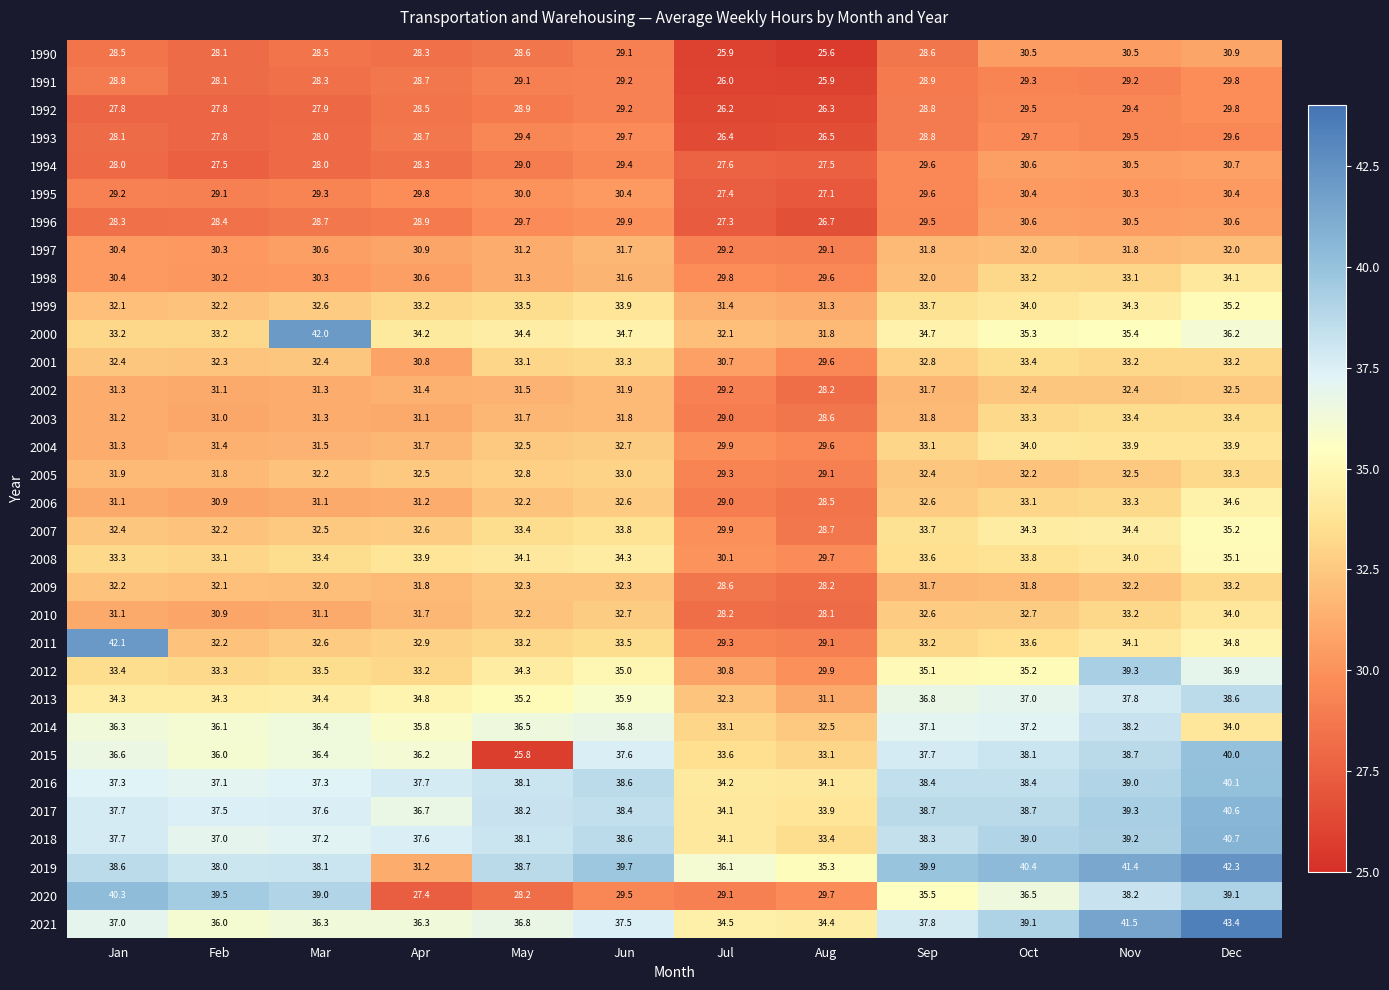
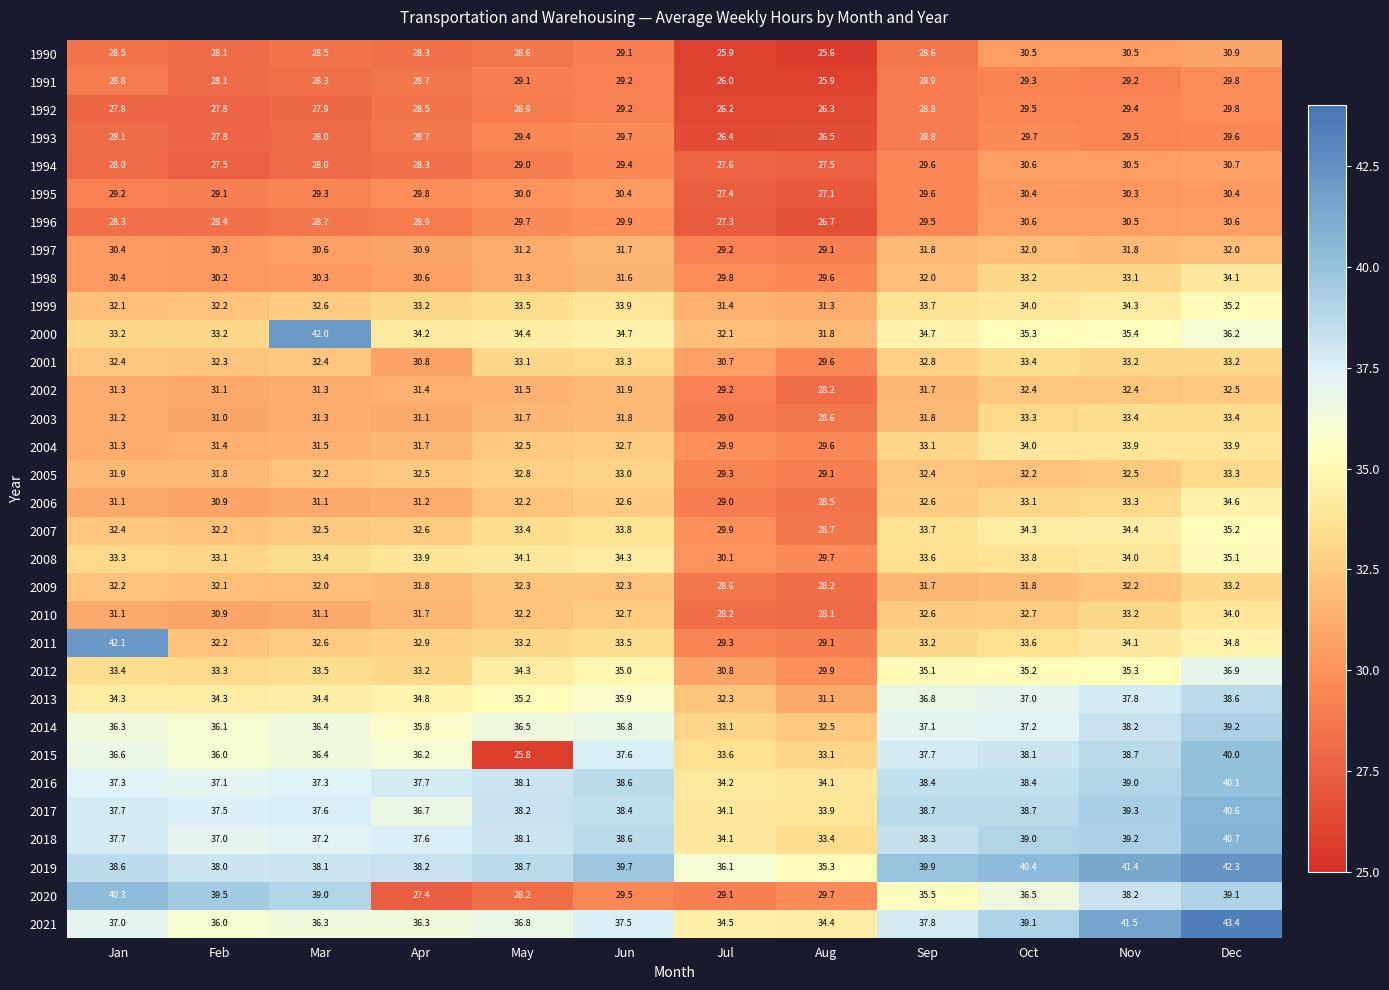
2012, Nov: 39.3 -> 35.3
2014, Dec: 34.0 -> 39.2
2019, Apr: 31.2 -> 38.2
